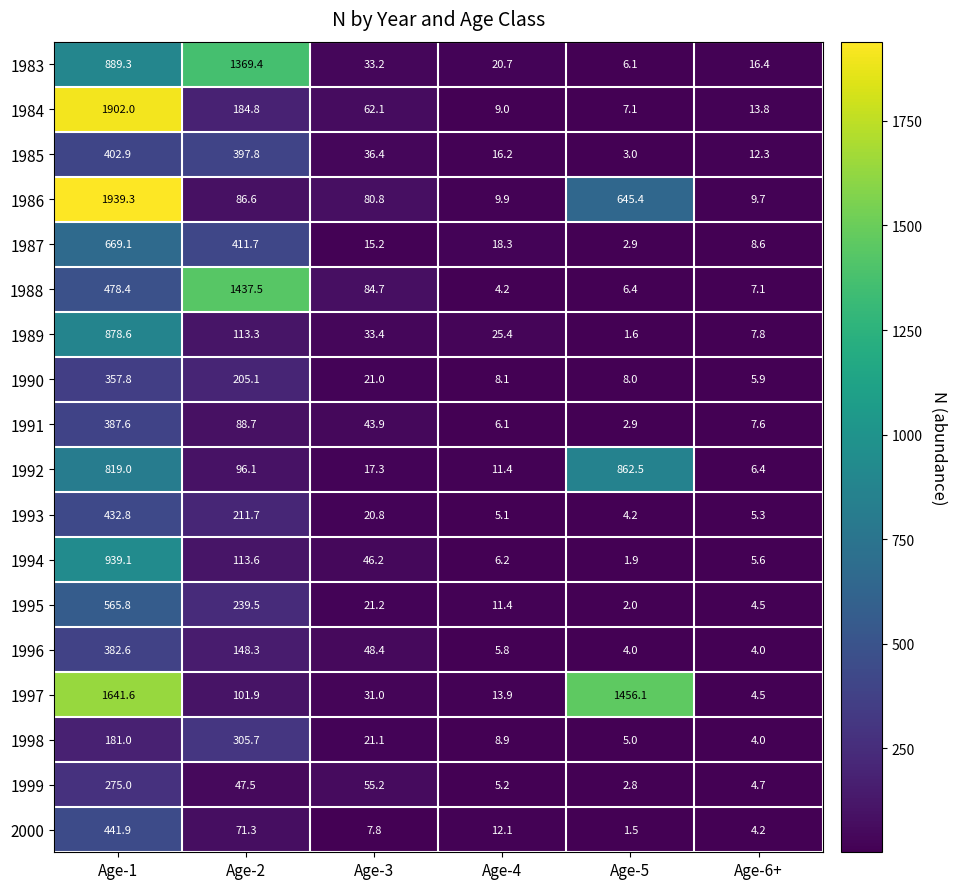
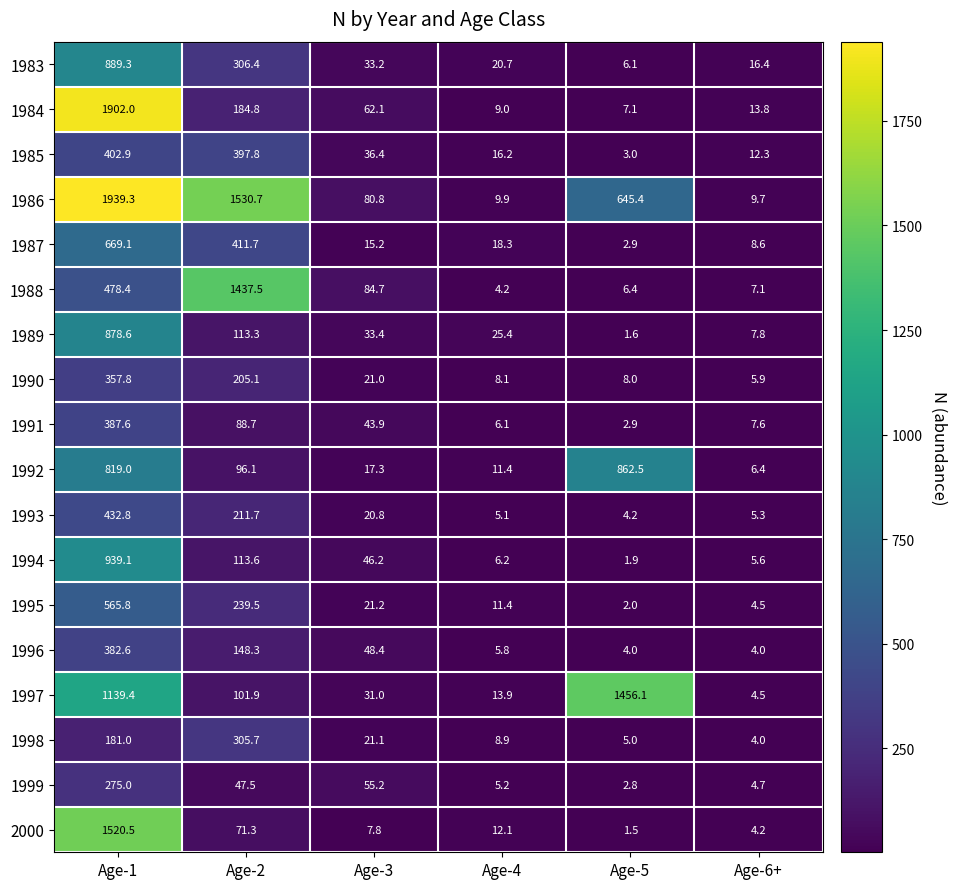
1983, Age-2: 1369.4 -> 306.4
1986, Age-2: 86.6 -> 1530.7
1997, Age-1: 1641.6 -> 1139.4
2000, Age-1: 441.9 -> 1520.5
